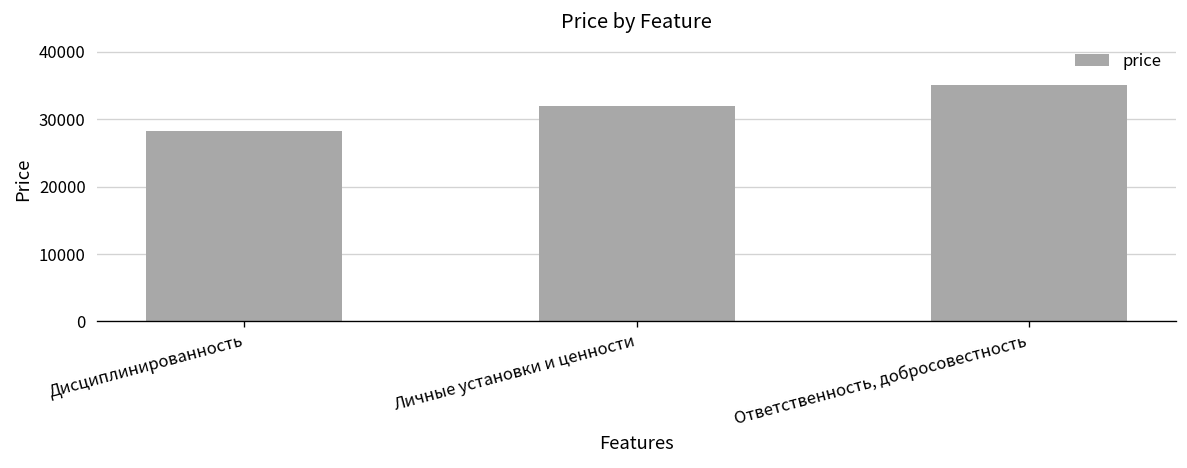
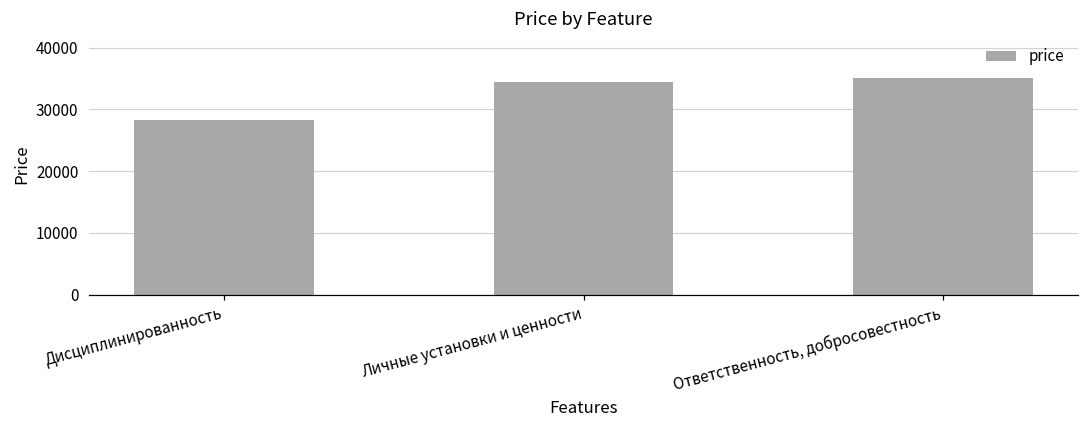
Личные установки и ценности: 32000 -> 34000
